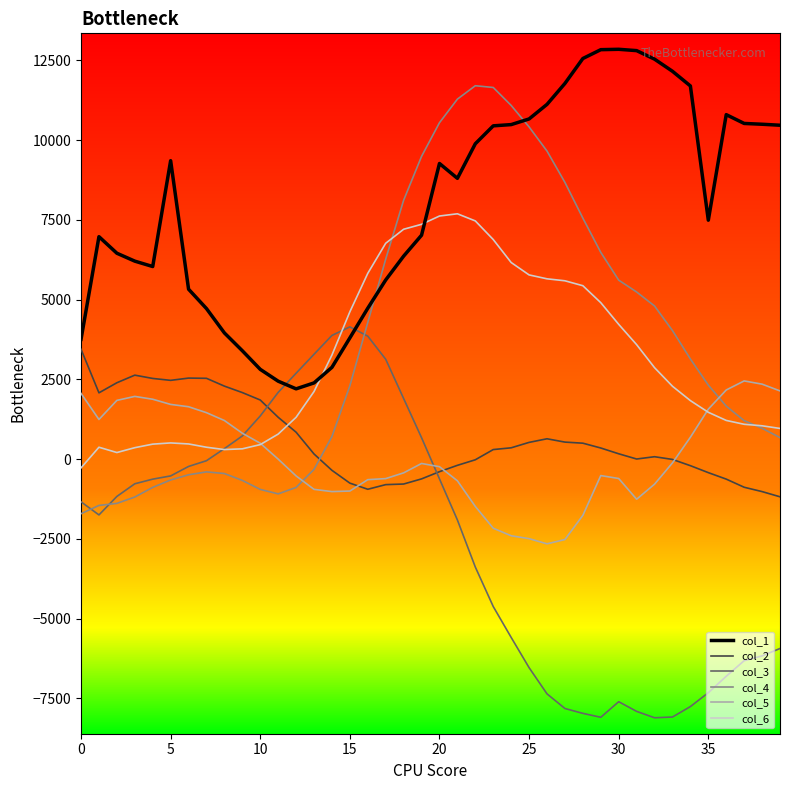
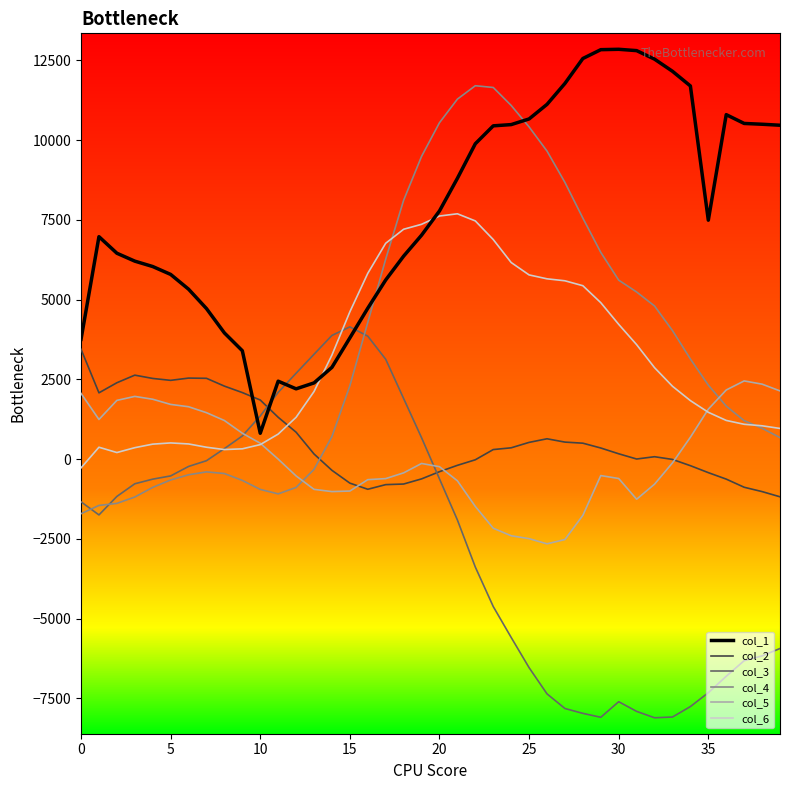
col_1, 5: 9400 -> 5800
col_1, 10: 2800 -> 800
col_1, 20: 9300 -> 7800
